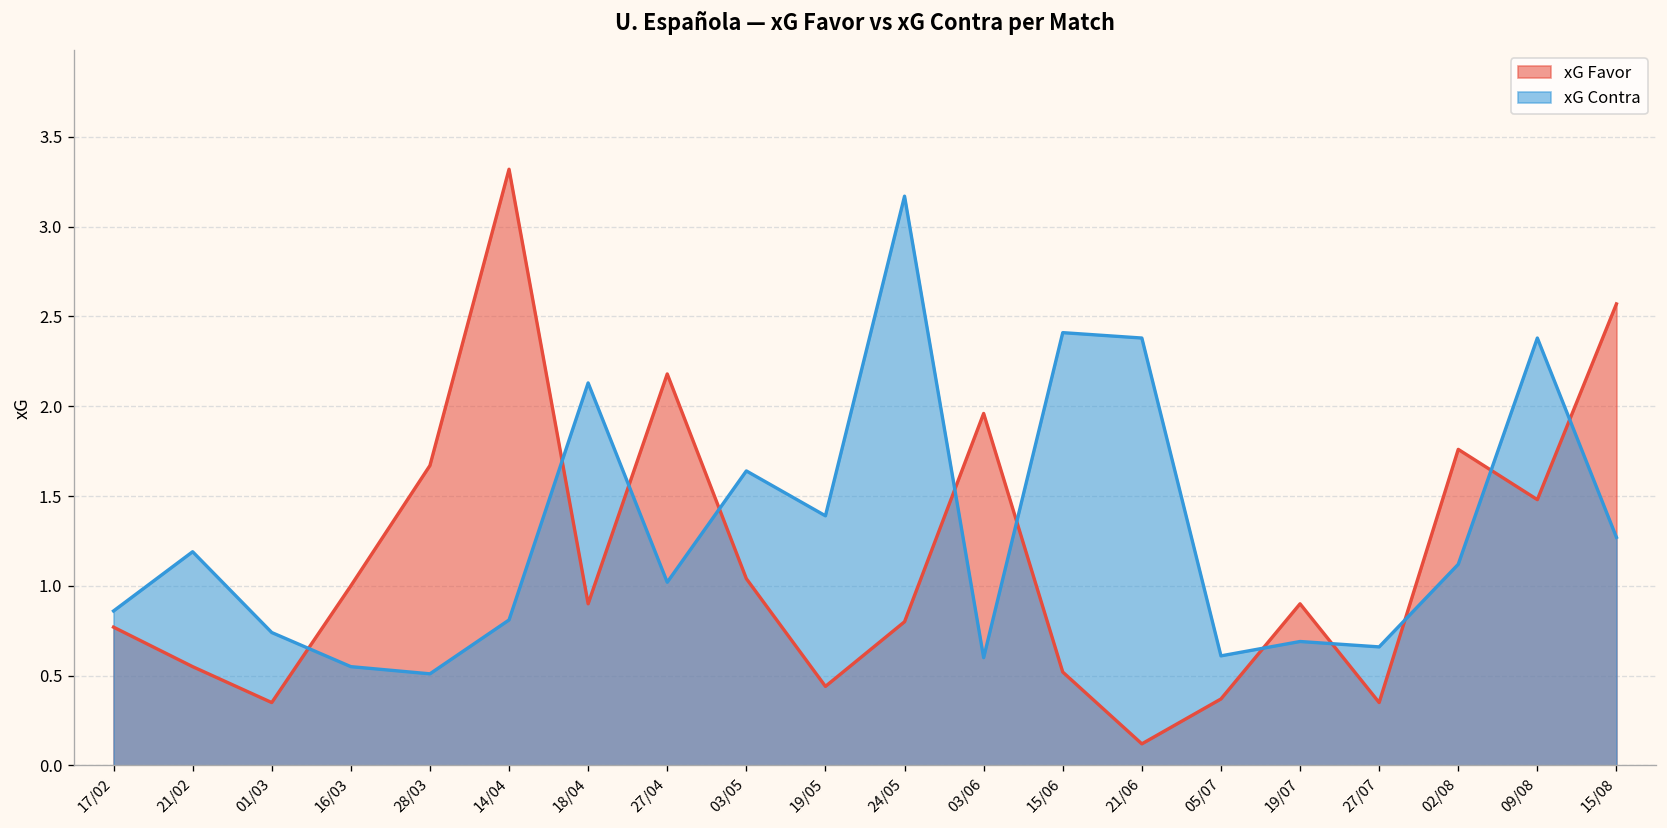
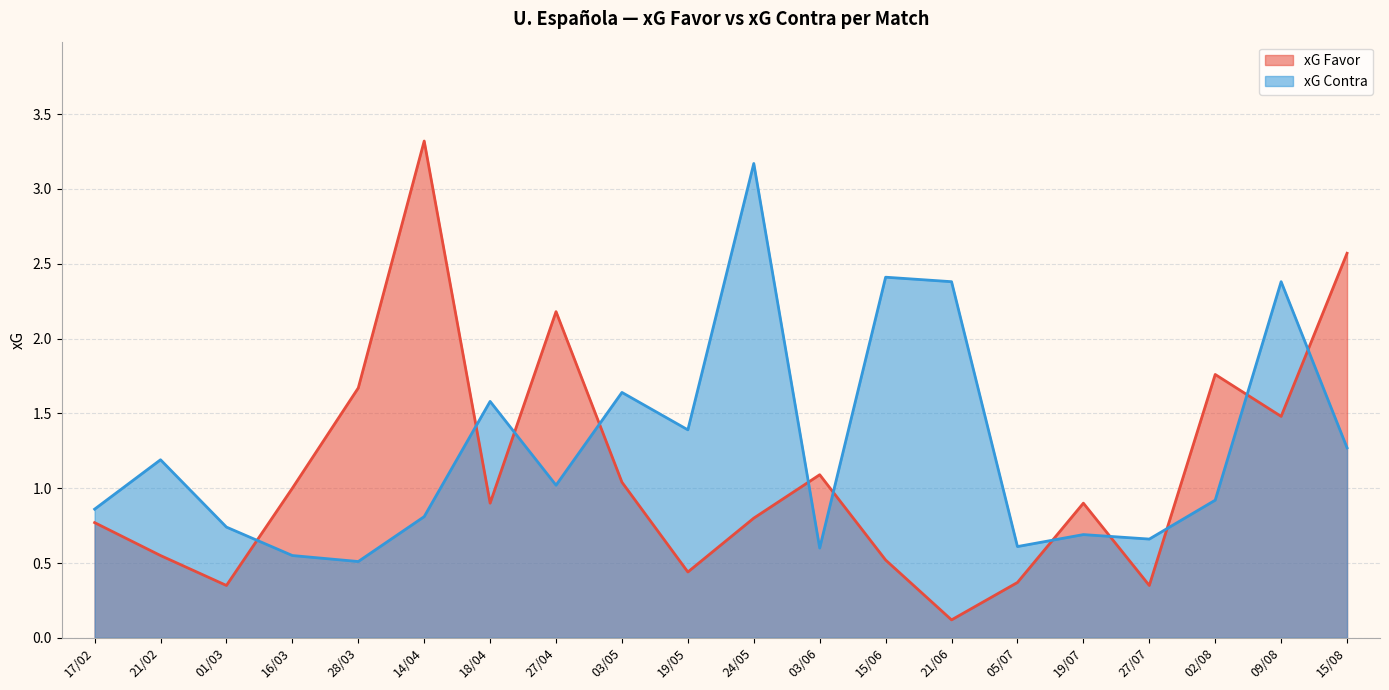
xG Contra, 18/04: 2.13 -> 1.58
xG Favor, 03/06: 1.96 -> 1.09
xG Contra, 02/08: 1.12 -> 0.92
